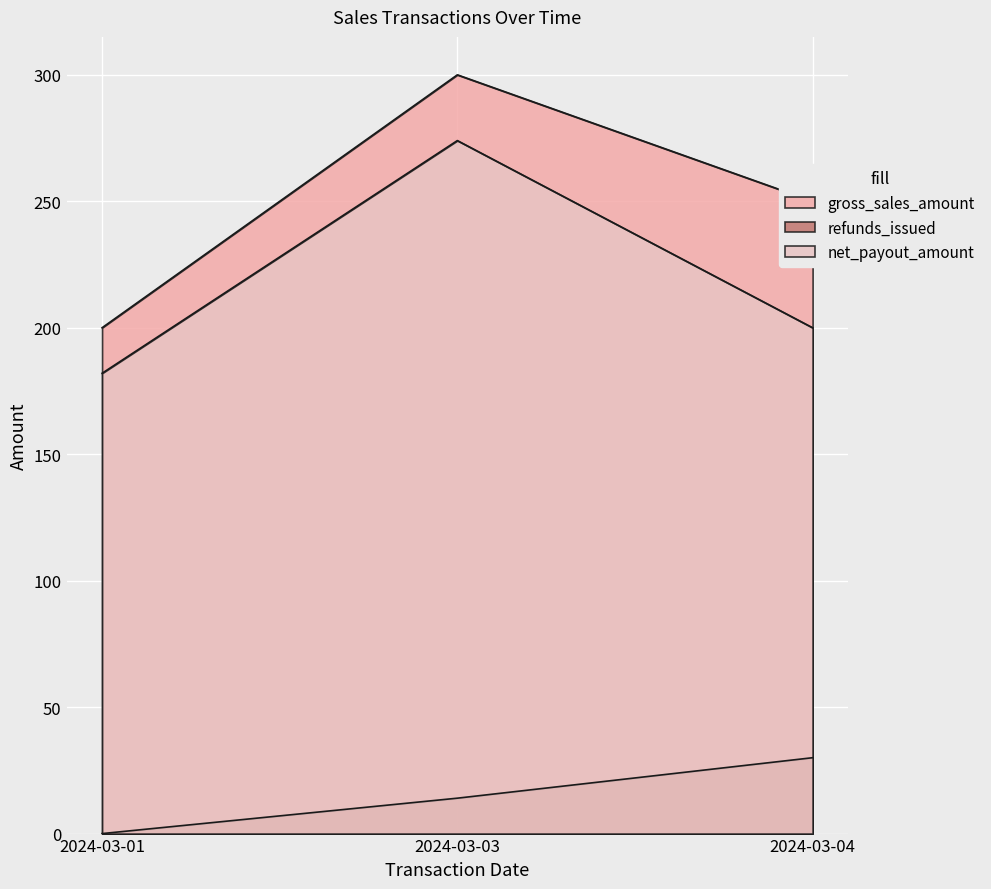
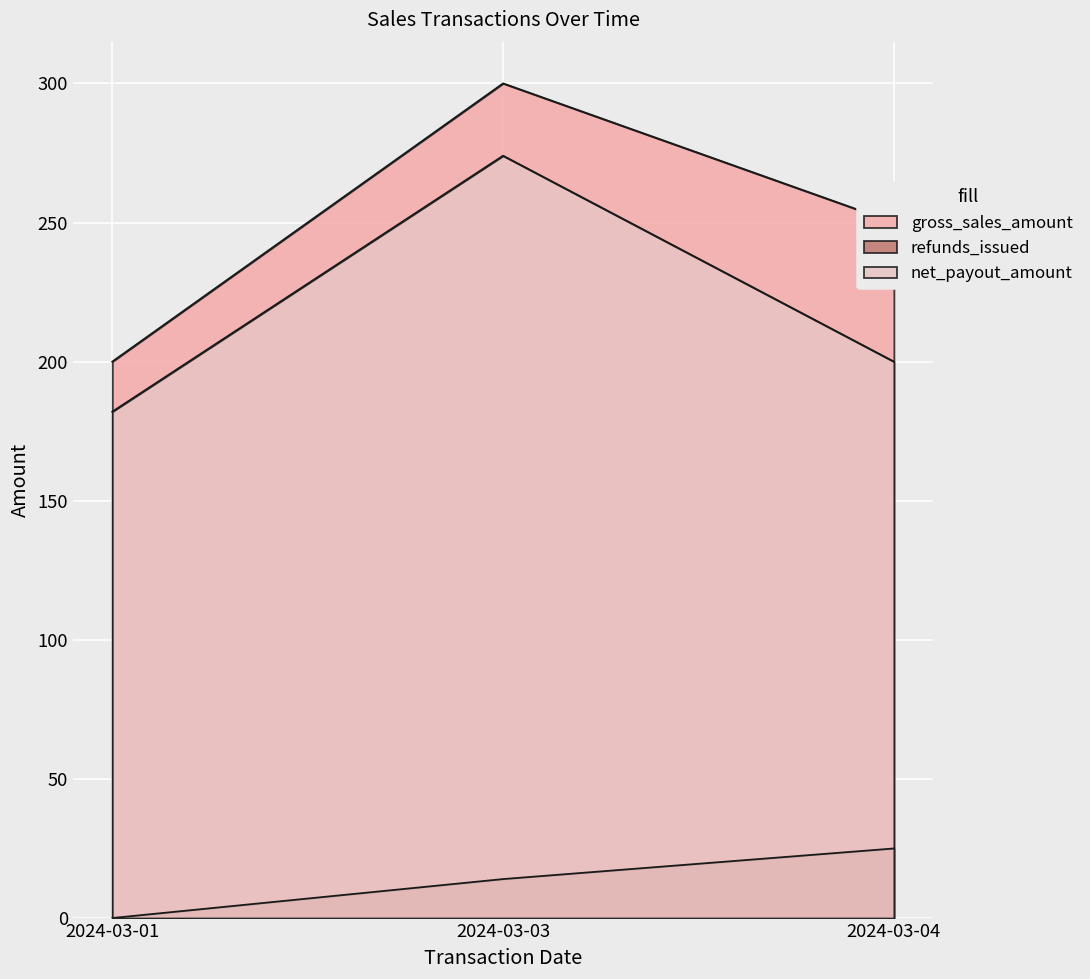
refunds_issued, 2024-03-04: 30 -> 25
